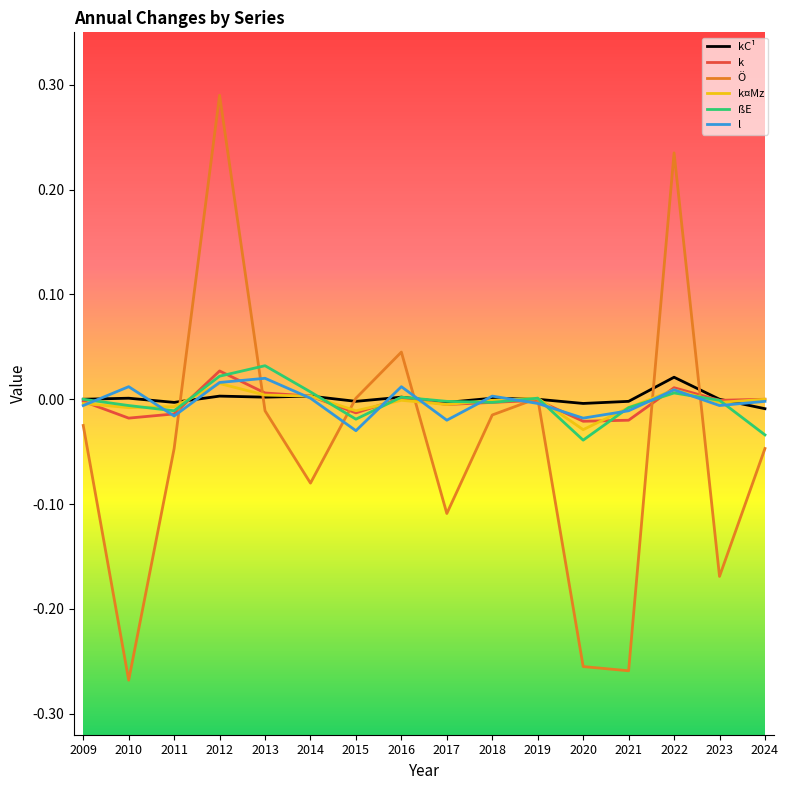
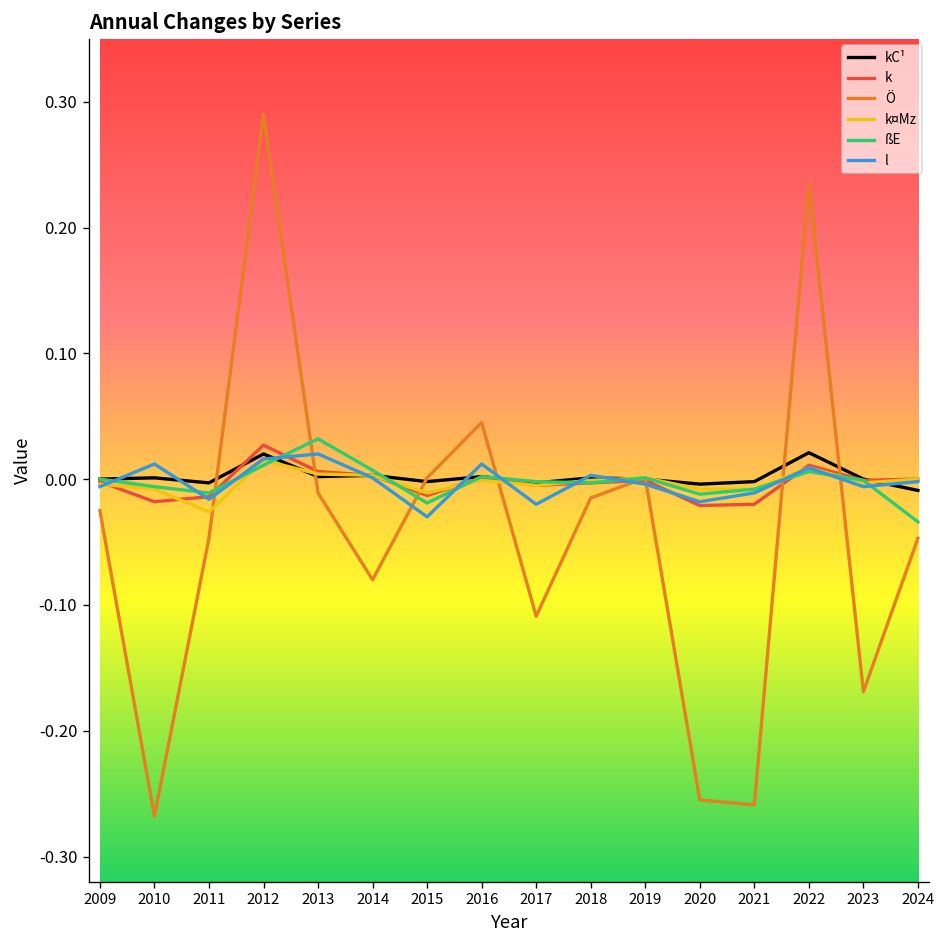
k¤Mz, 2011: -0.007 -> -0.026
kC¹, 2012: 0.003 -> 0.020
ßE, 2012: 0.022 -> 0.011
k¤Mz, 2020: -0.029 -> -0.008
ßE, 2020: -0.039 -> -0.012
